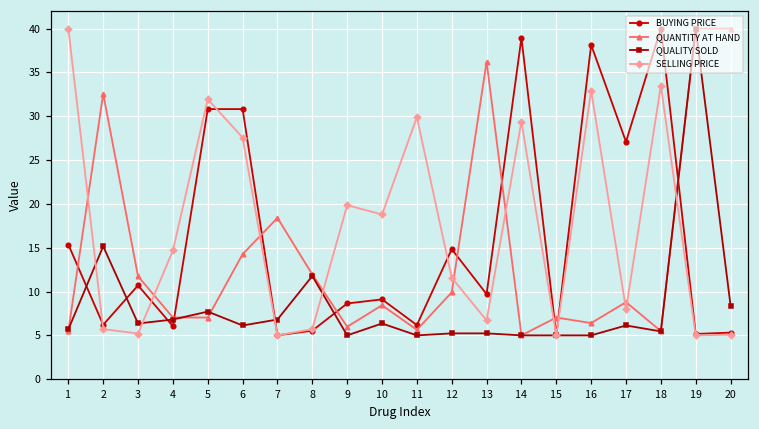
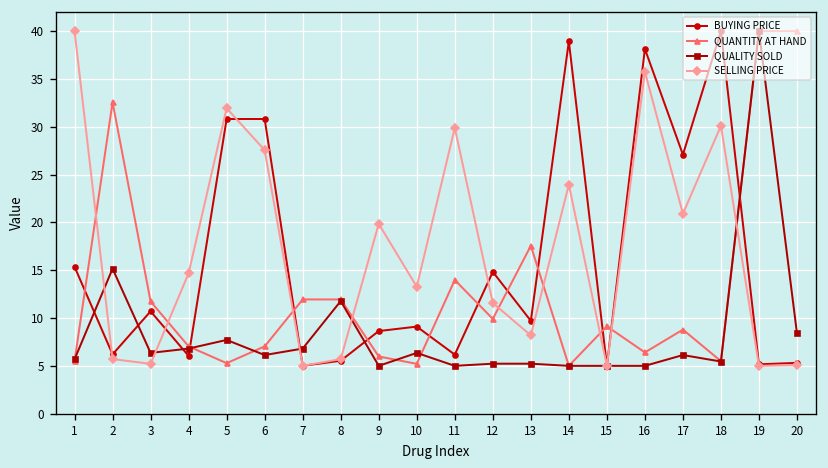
QUANTITY AT HAND, 5: 7 -> 5
QUANTITY AT HAND, 6: 14 -> 7
QUANTITY AT HAND, 7: 18 -> 12
QUANTITY AT HAND, 10: 8 -> 5
SELLING PRICE, 10: 19 -> 13
QUANTITY AT HAND, 11: 6 -> 14
QUANTITY AT HAND, 13: 36 -> 18
SELLING PRICE, 13: 7 -> 8
SELLING PRICE, 14: 29 -> 24
QUANTITY AT HAND, 15: 7 -> 9
SELLING PRICE, 16: 33 -> 36
SELLING PRICE, 17: 8 -> 21
SELLING PRICE, 18: 33 -> 30
